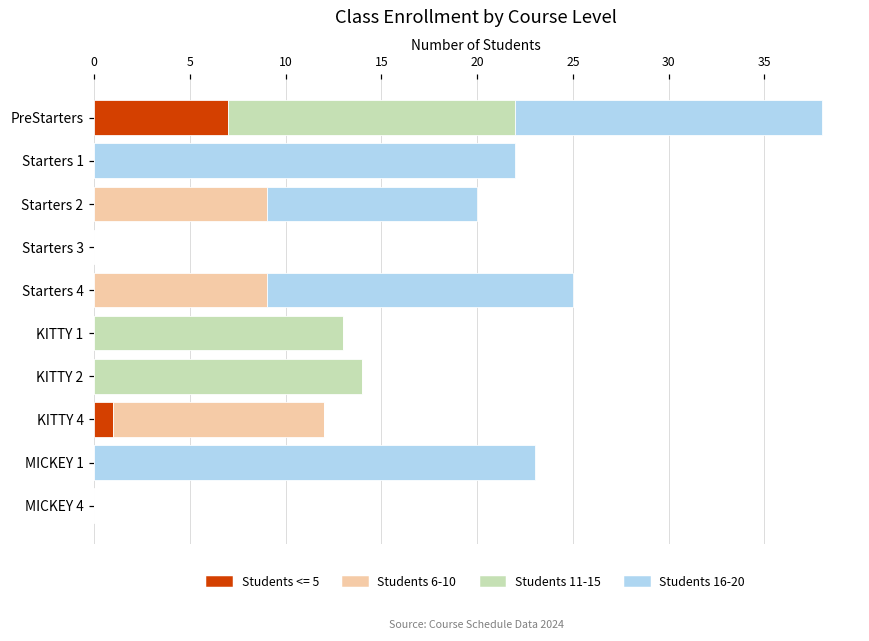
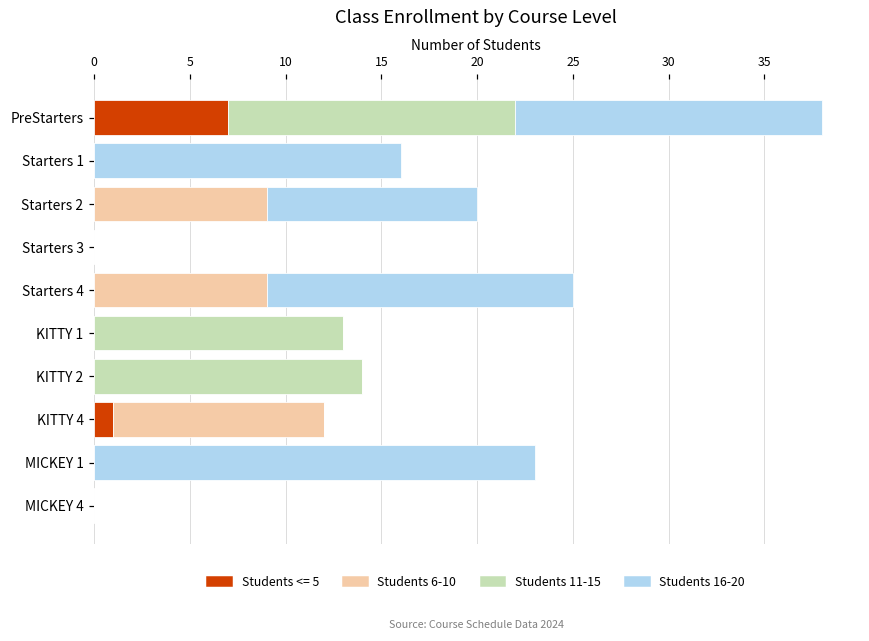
Students 16-20, Starters 1: 22 -> 16
